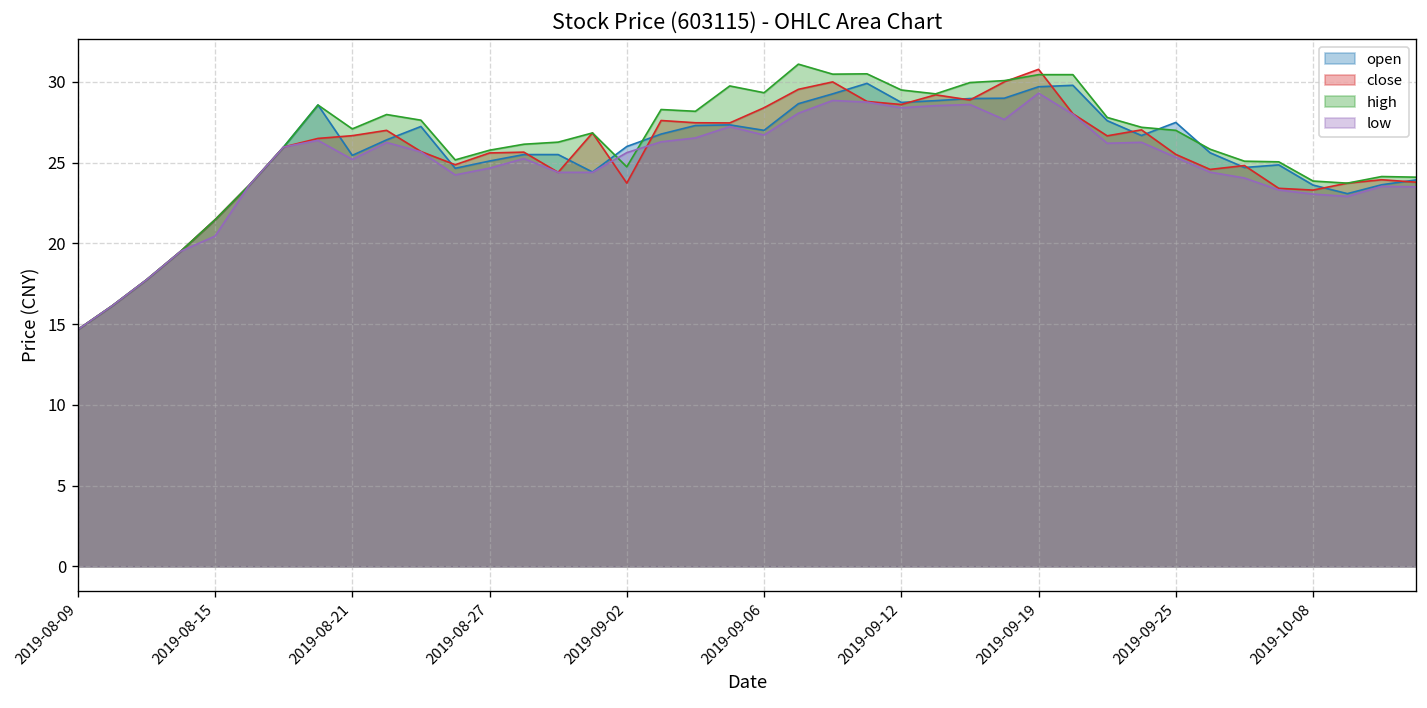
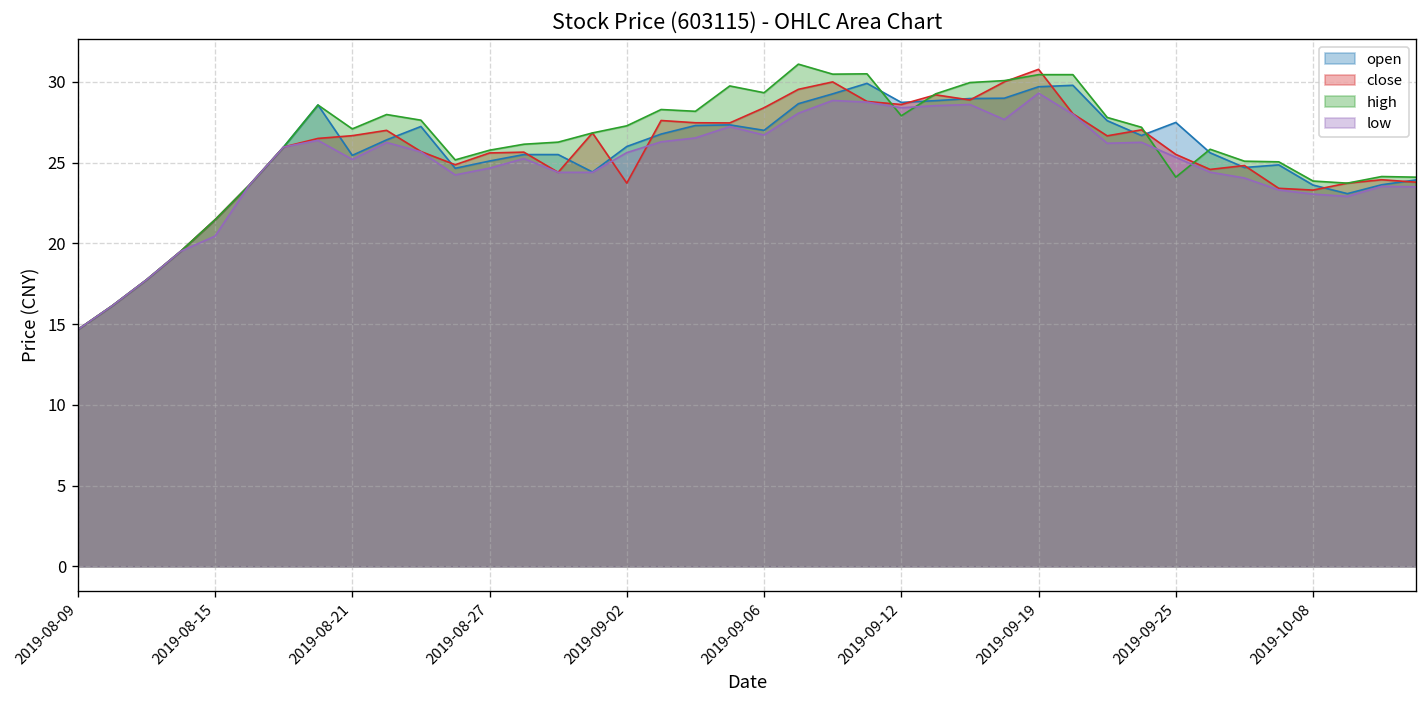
high, 2019-09-02: 24.7 -> 27.3
high, 2019-09-12: 29.5 -> 27.9
high, 2019-09-25: 27.0 -> 24.1
